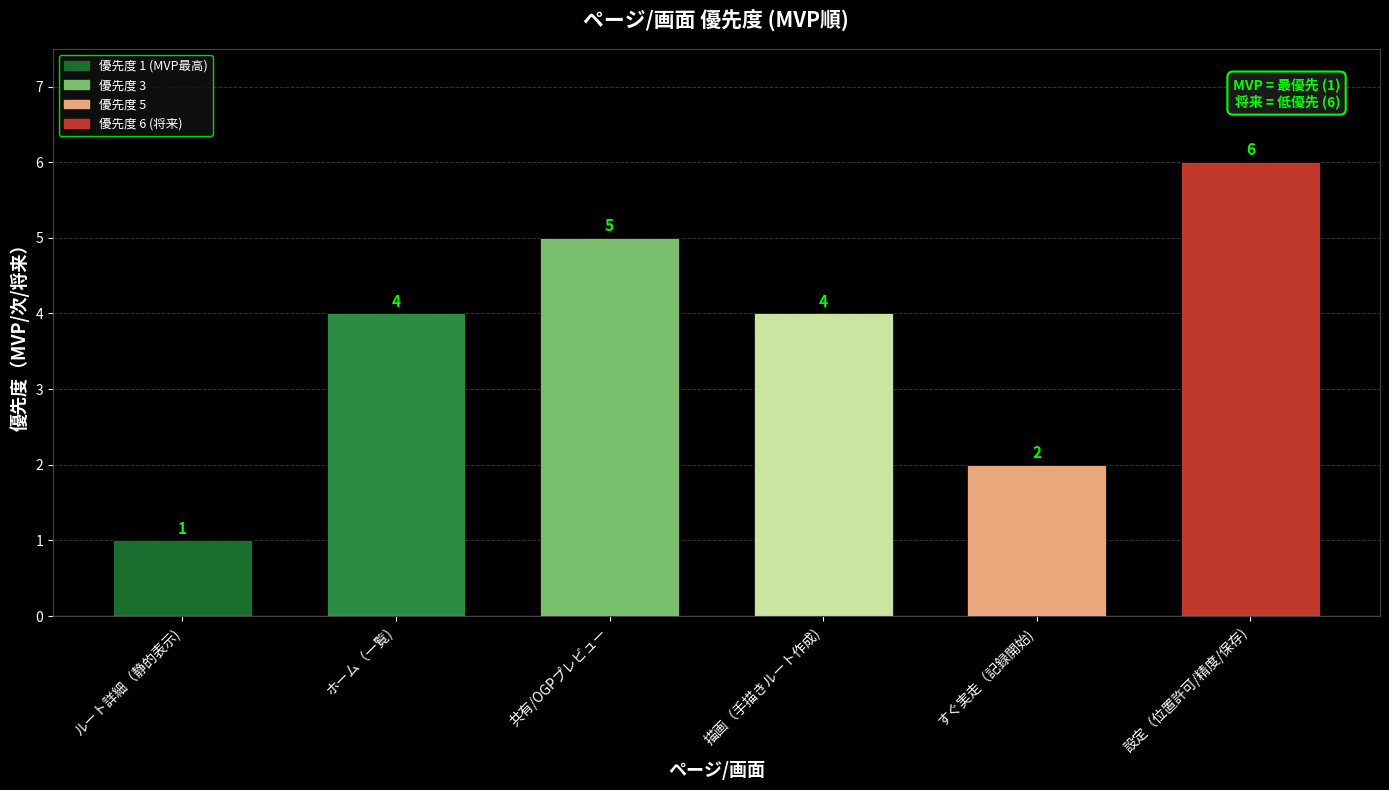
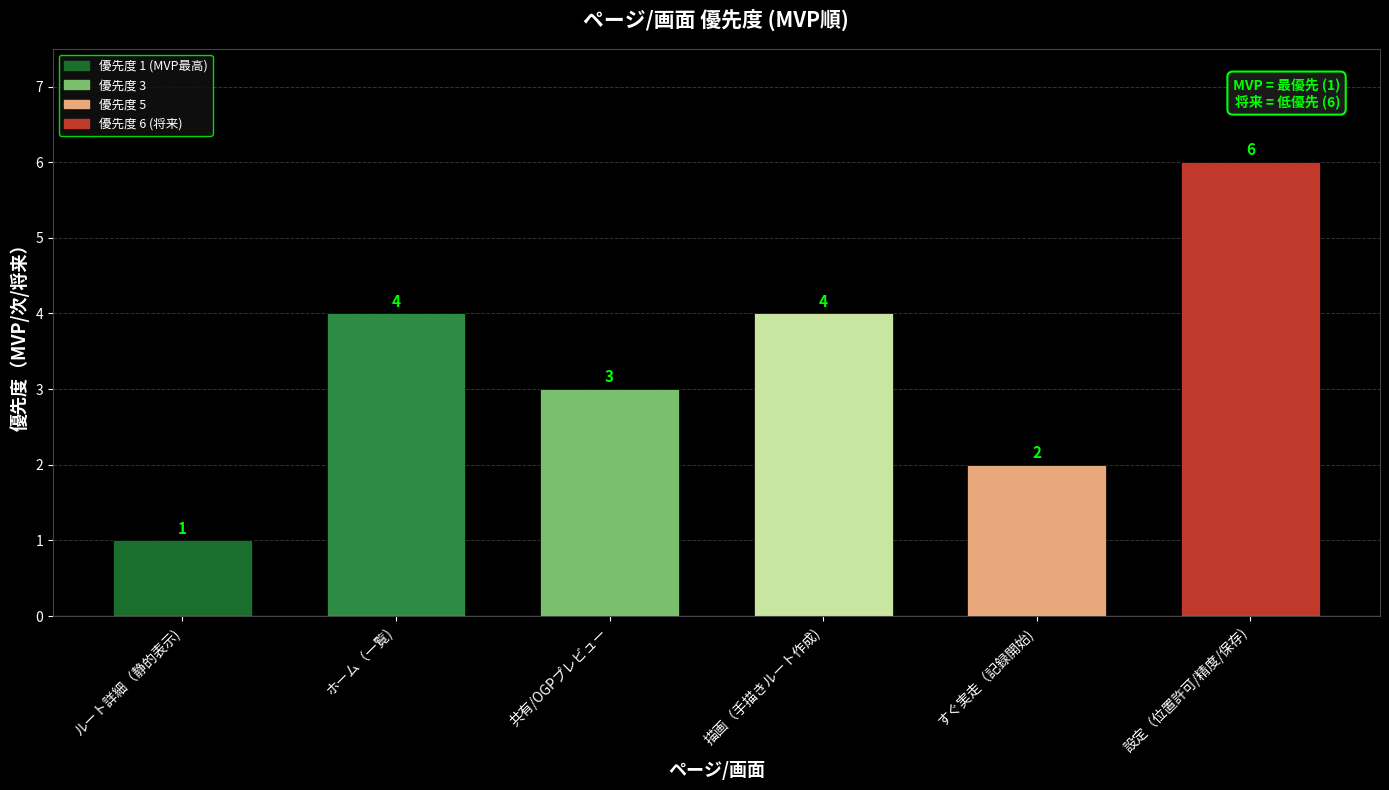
共有/OGPプレビュー: 5 -> 3
